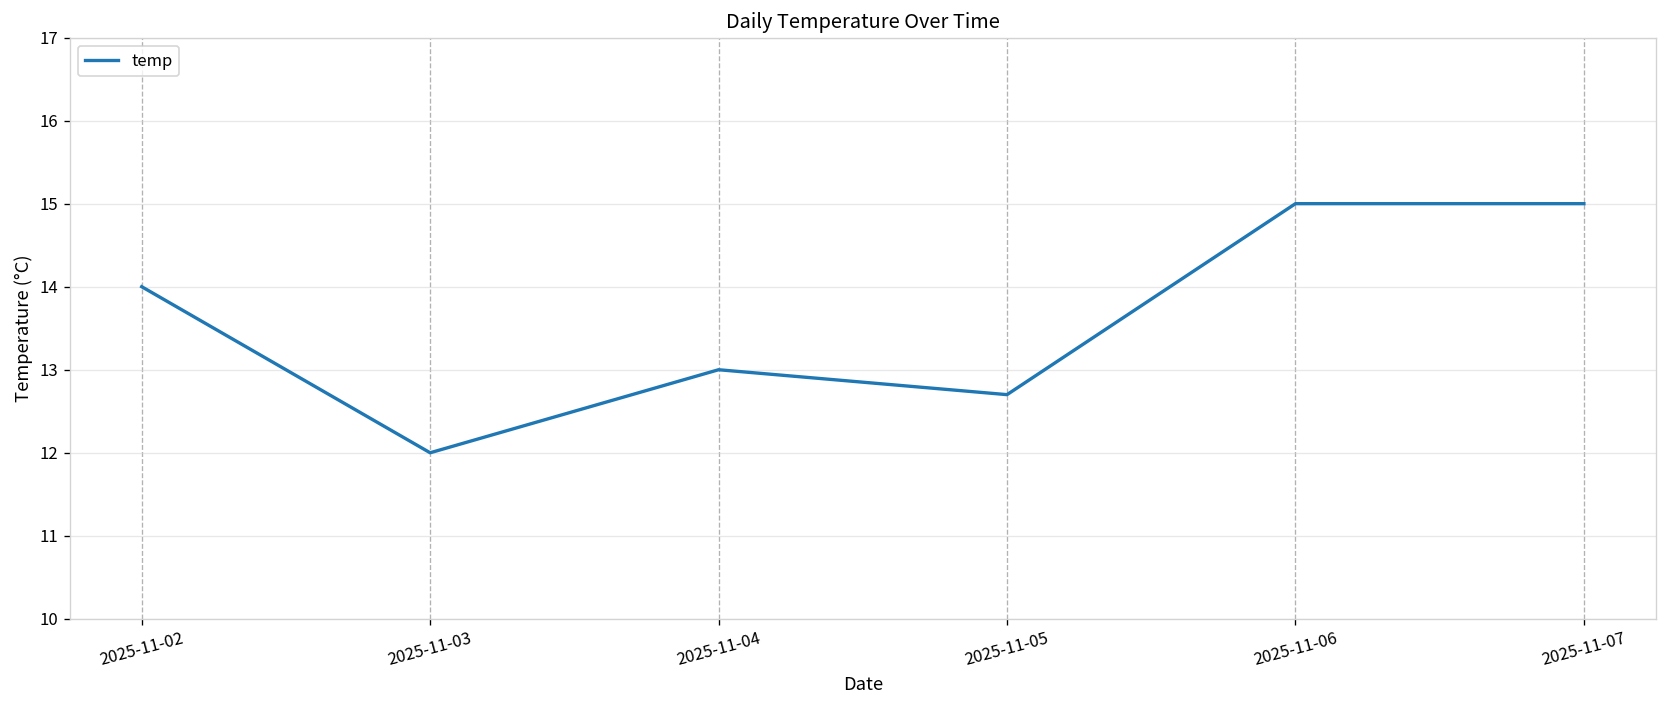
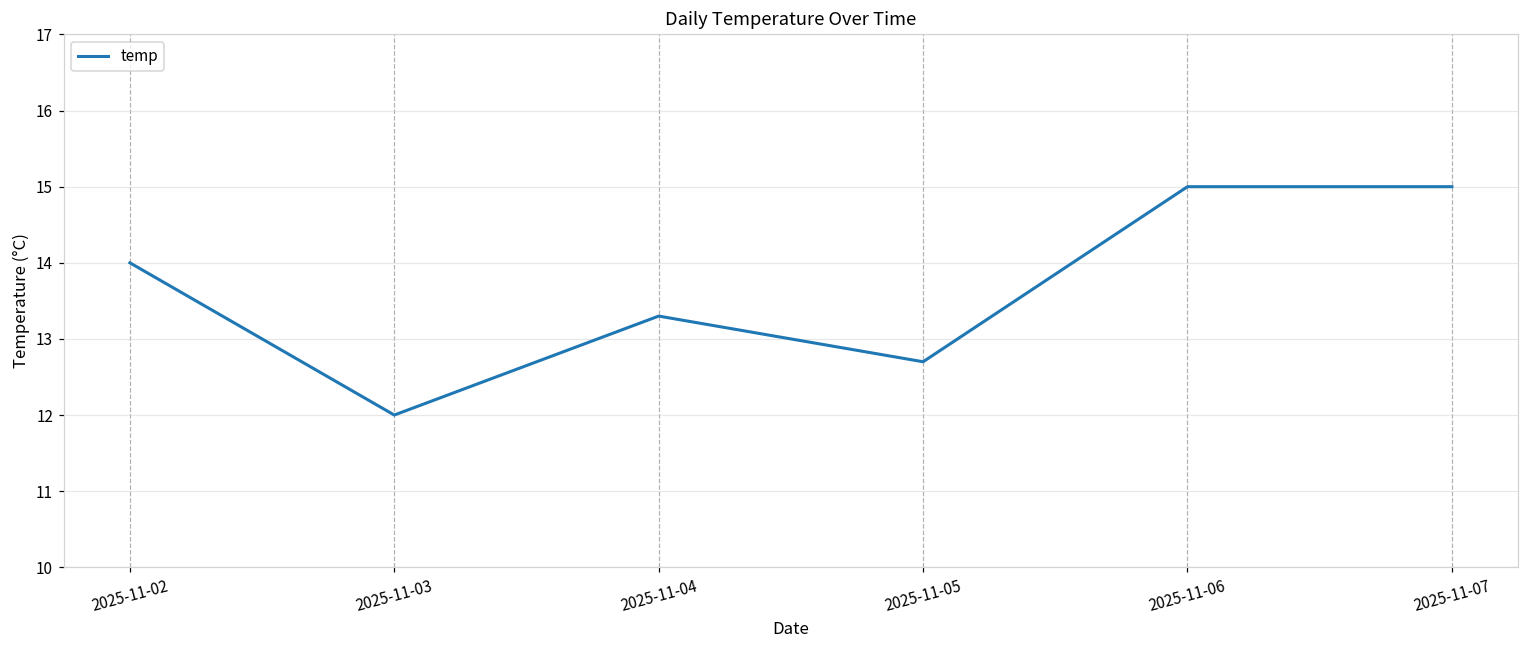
2025-11-04: 13.0 -> 13.3
